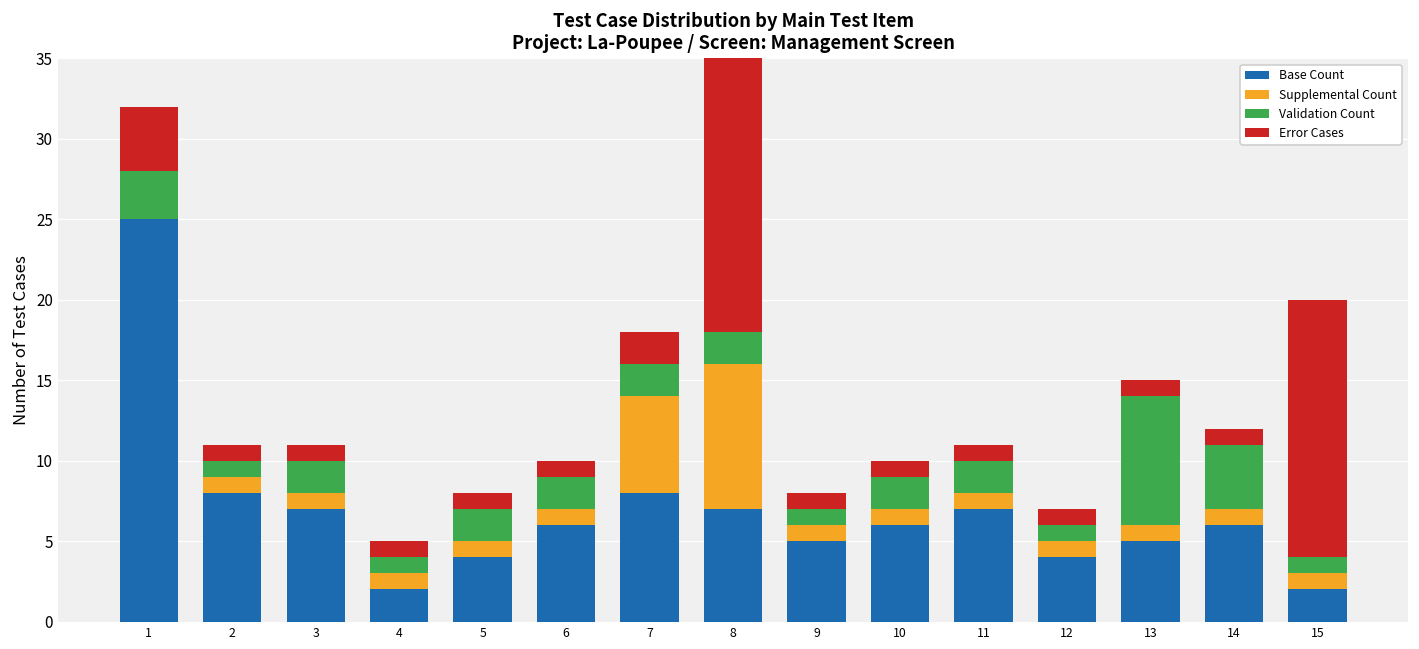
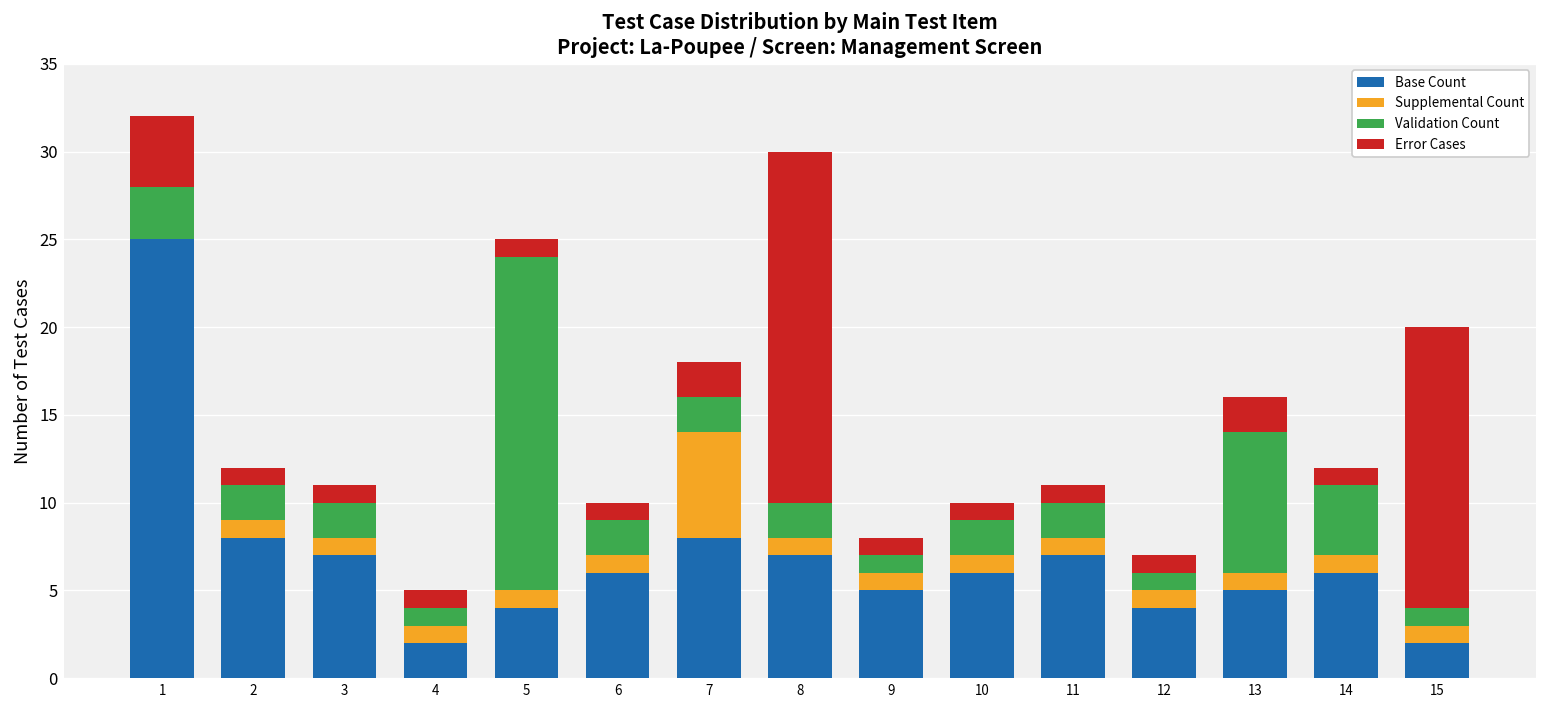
Validation Count, 2: 1 -> 2
Validation Count, 5: 2 -> 19
Supplemental Count, 8: 9 -> 1
Error Cases, 13: 1 -> 2
